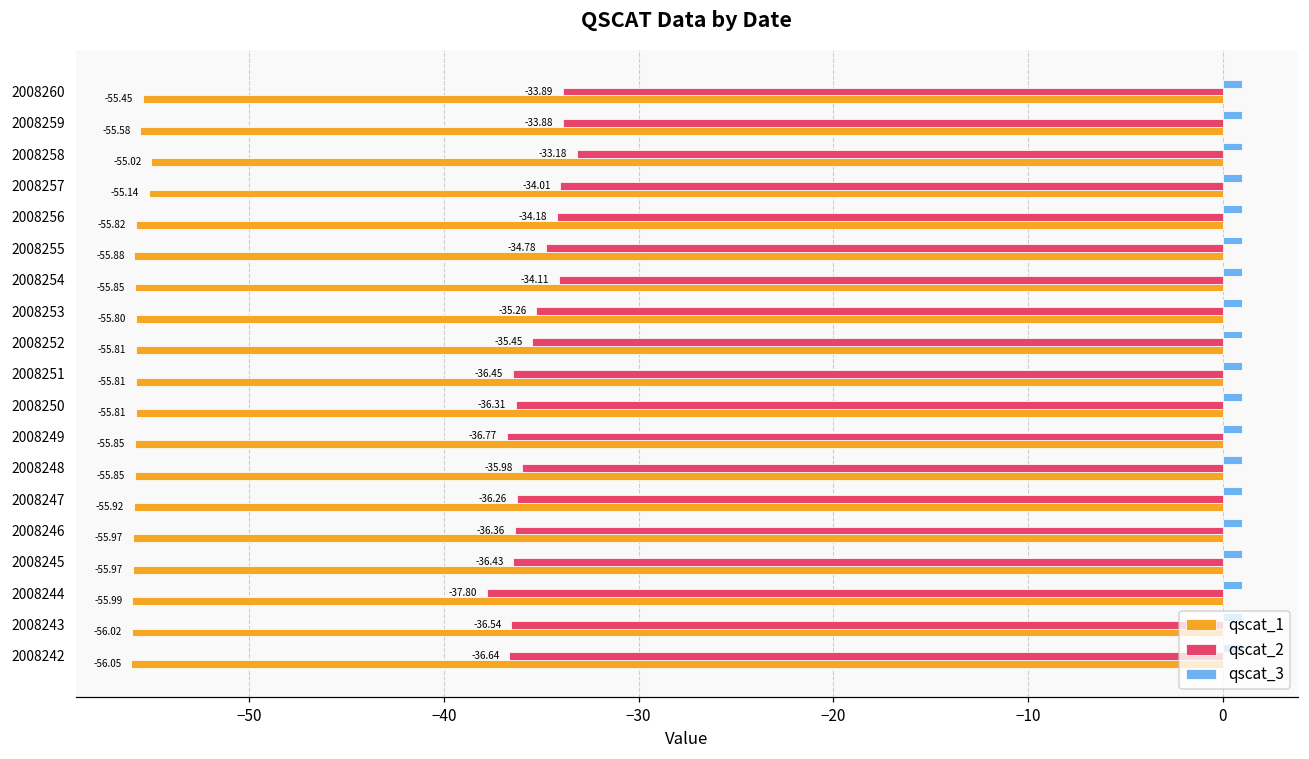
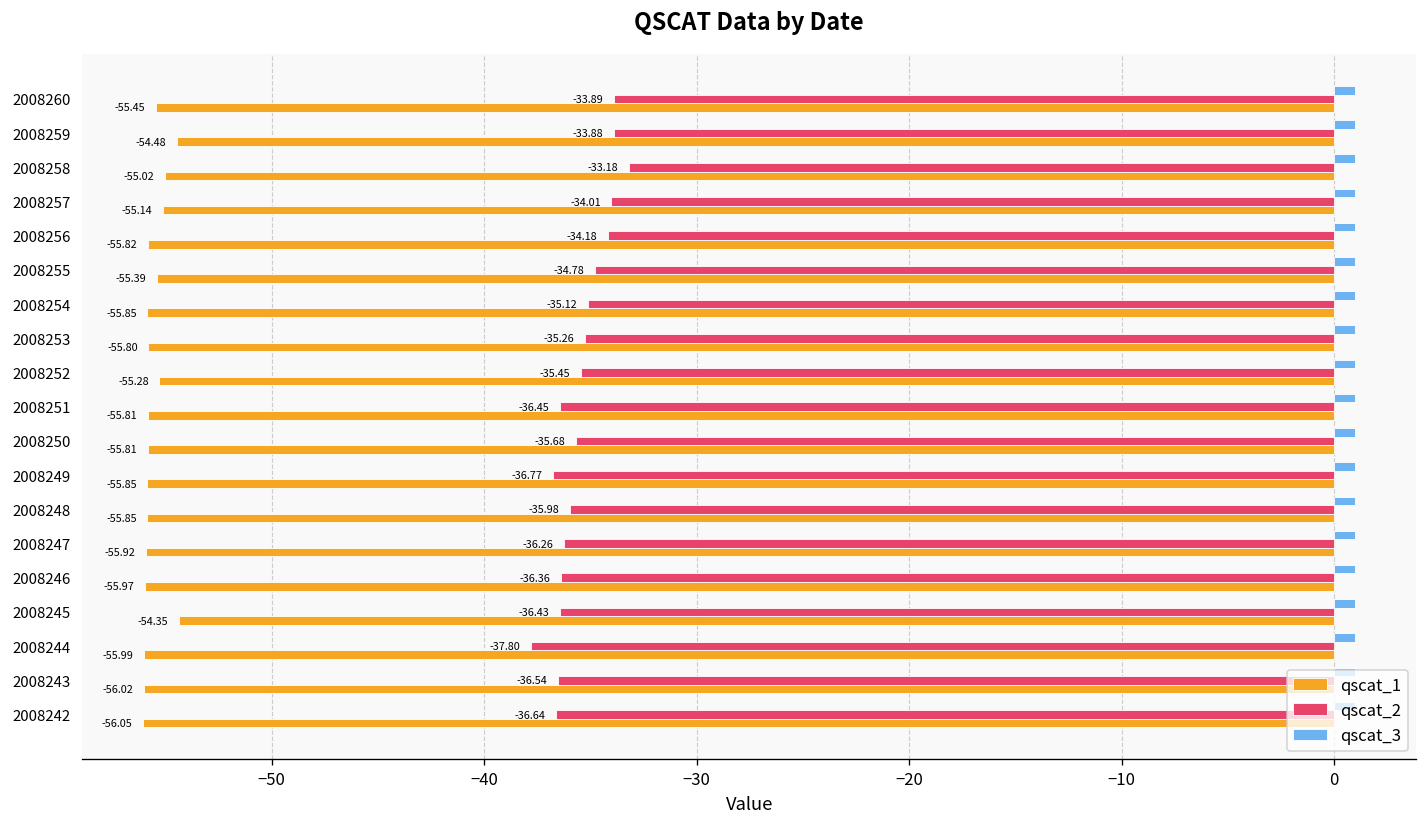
qscat_1, 2008259: -55.58 -> -54.48
qscat_1, 2008255: -55.88 -> -55.39
qscat_2, 2008254: -34.11 -> -35.12
qscat_1, 2008252: -55.81 -> -55.28
qscat_2, 2008250: -36.31 -> -35.68
qscat_1, 2008245: -55.97 -> -54.35
